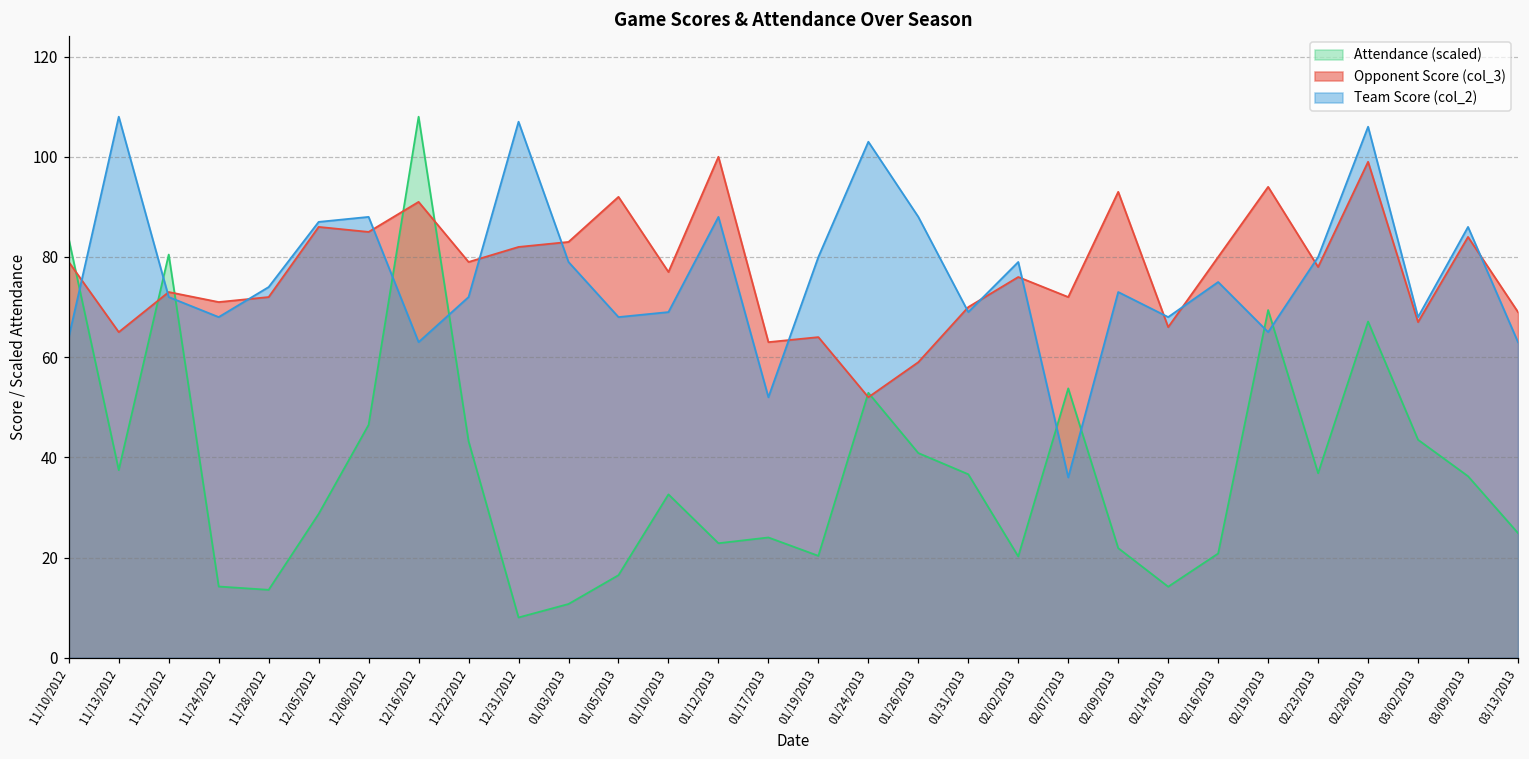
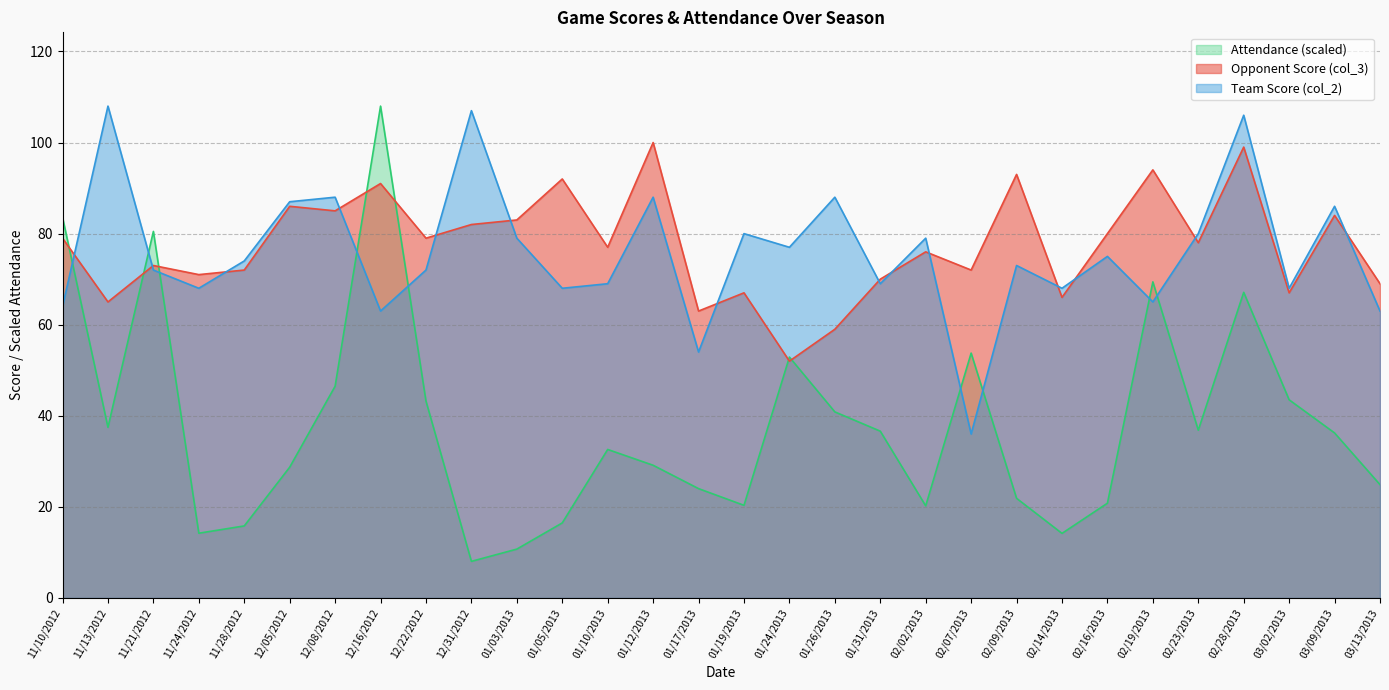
Attendance (scaled), 11/28/2012: 14 -> 16
Attendance (scaled), 01/12/2013: 23 -> 29
Team Score (col_2), 01/17/2013: 52 -> 54
Opponent Score (col_3), 01/19/2013: 64 -> 67
Team Score (col_2), 01/24/2013: 103 -> 77
